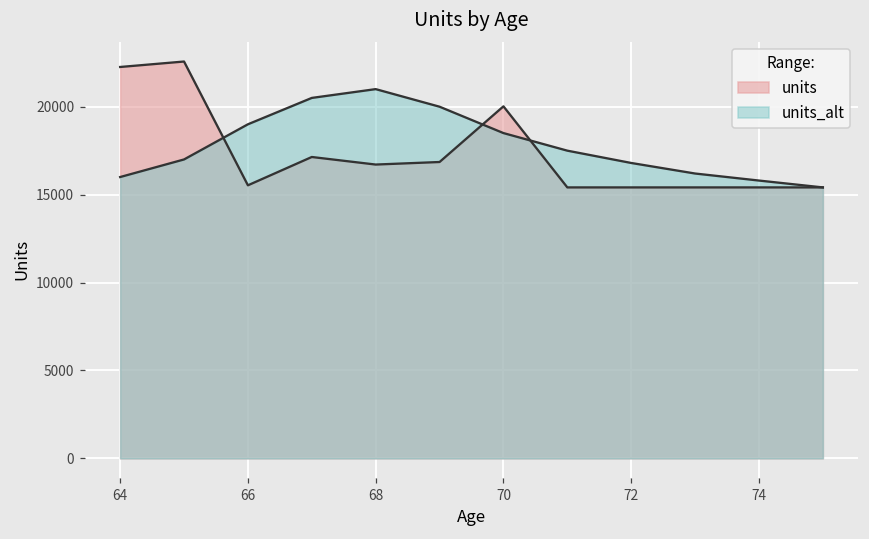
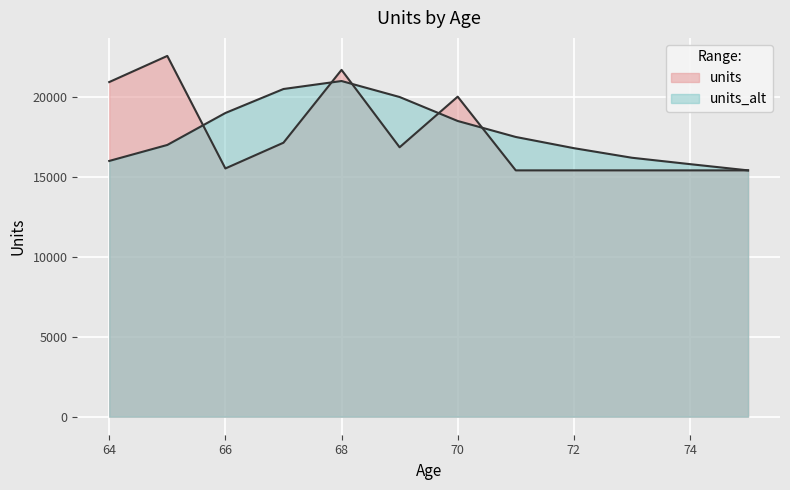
units, 64: 22300 -> 20900
units, 68: 16700 -> 21700
